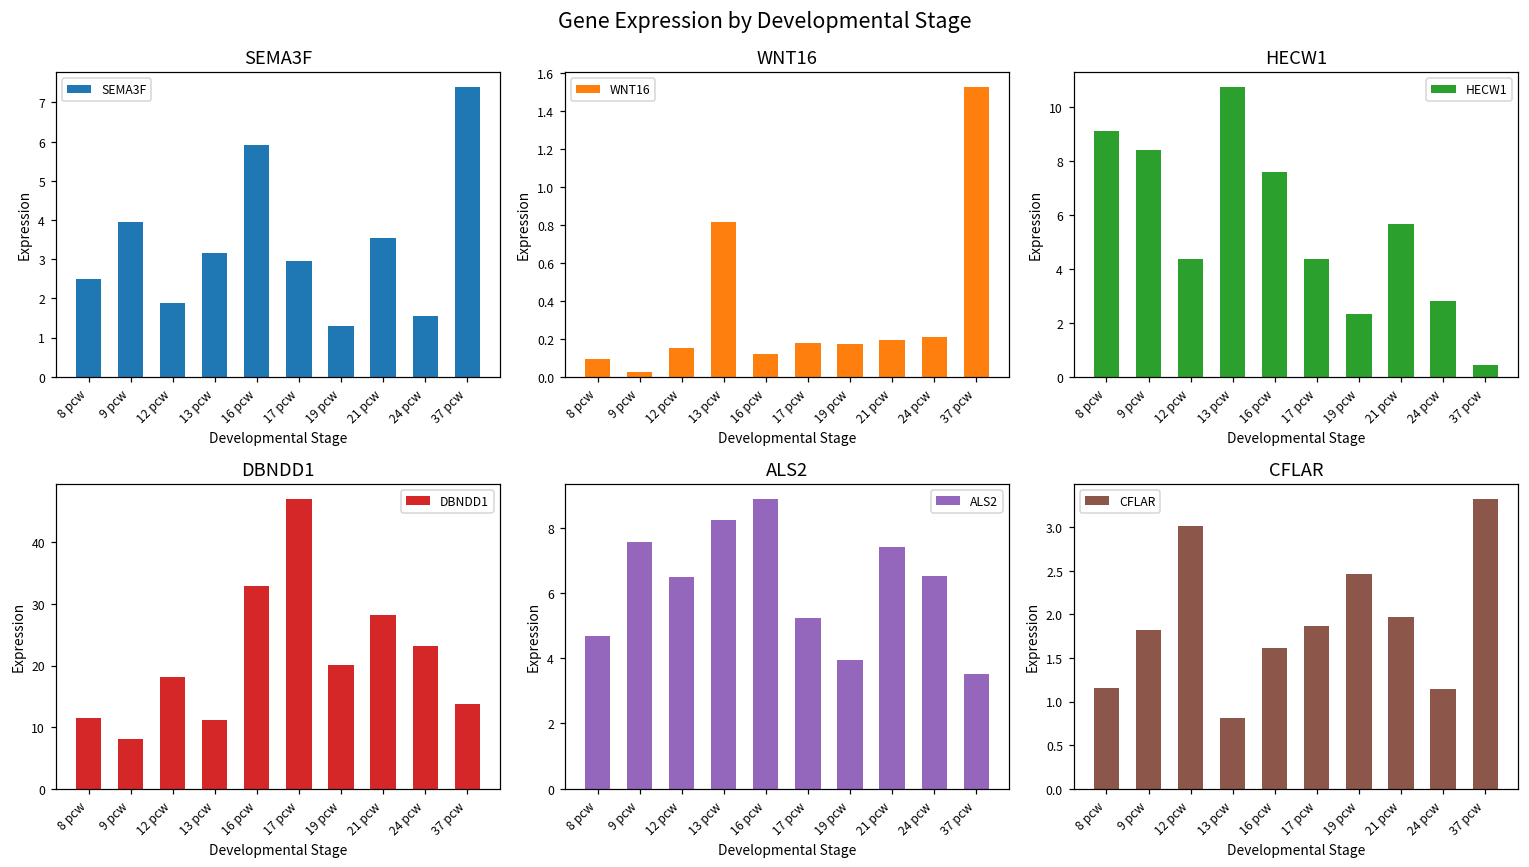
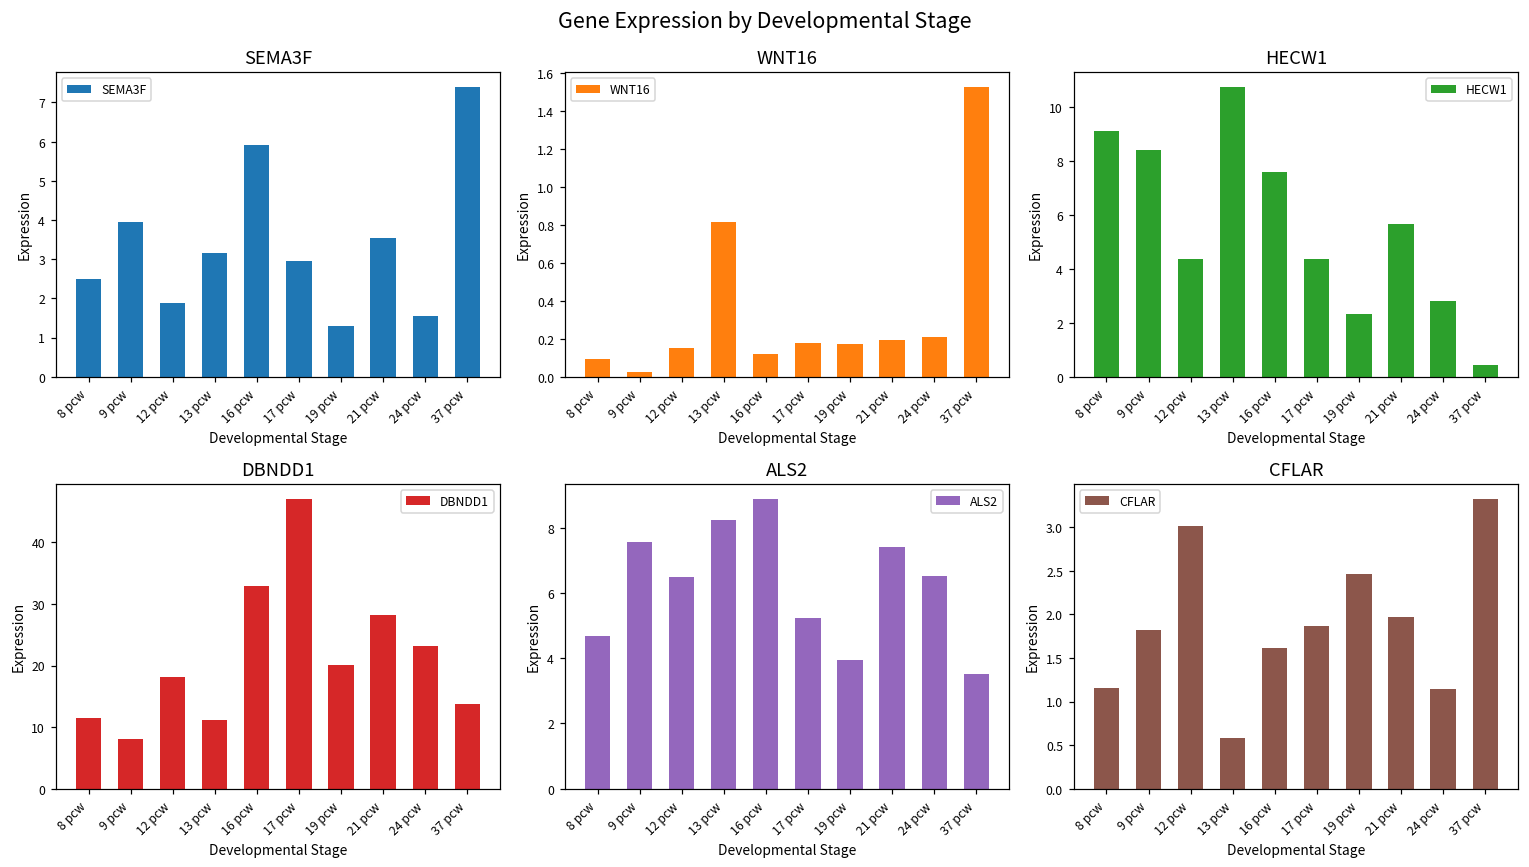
CFLAR, 13 pcw: 0.8 -> 0.6
